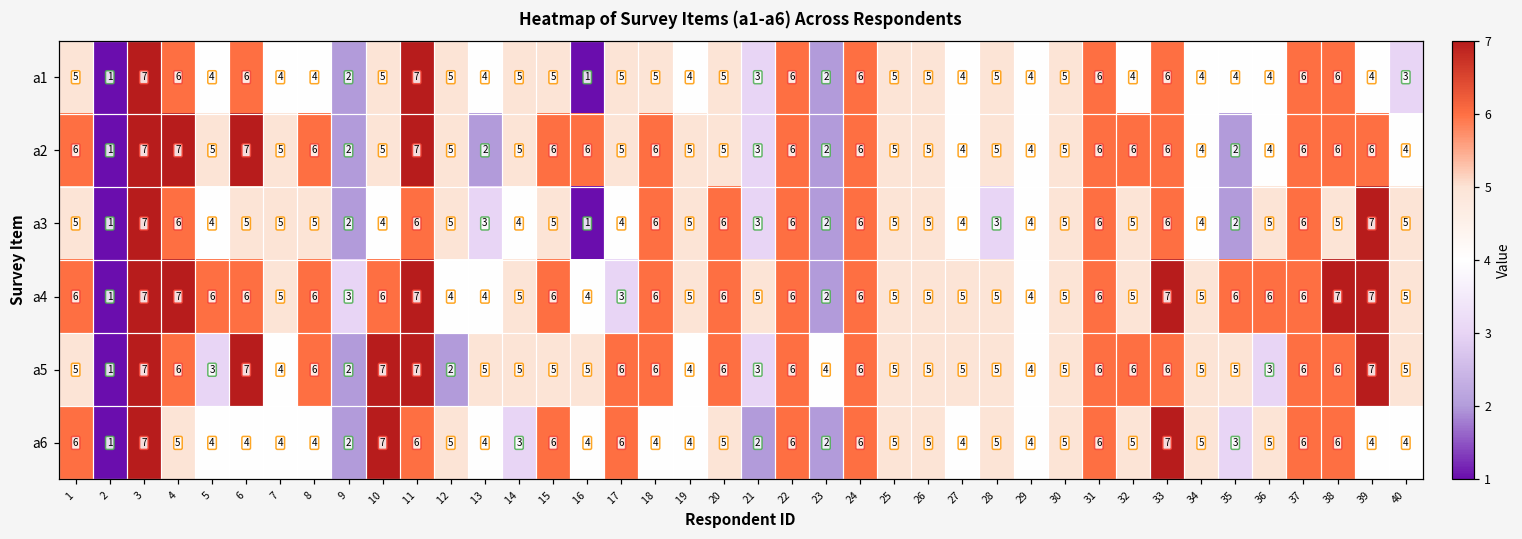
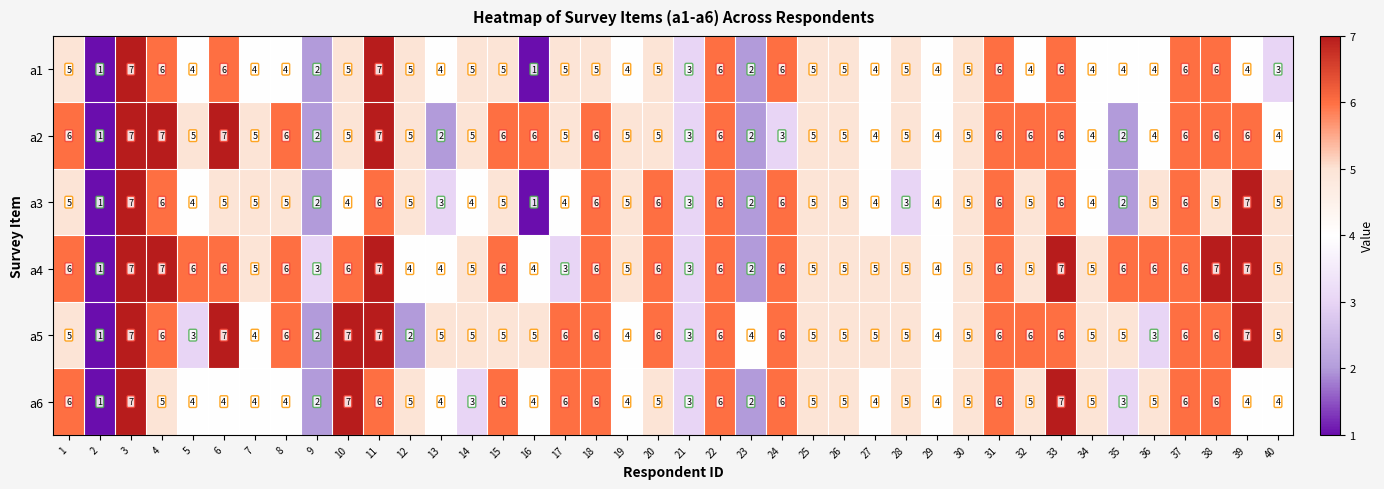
a2, 24: 6 -> 3
a4, 21: 5 -> 3
a6, 18: 4 -> 6
a6, 21: 2 -> 3
